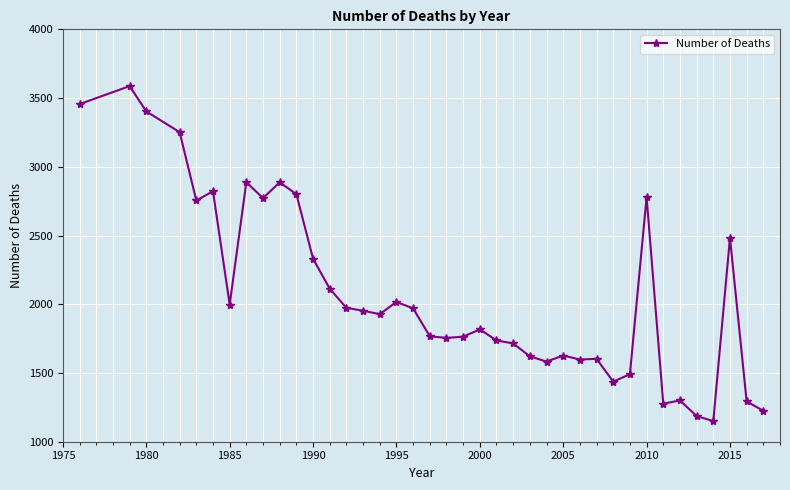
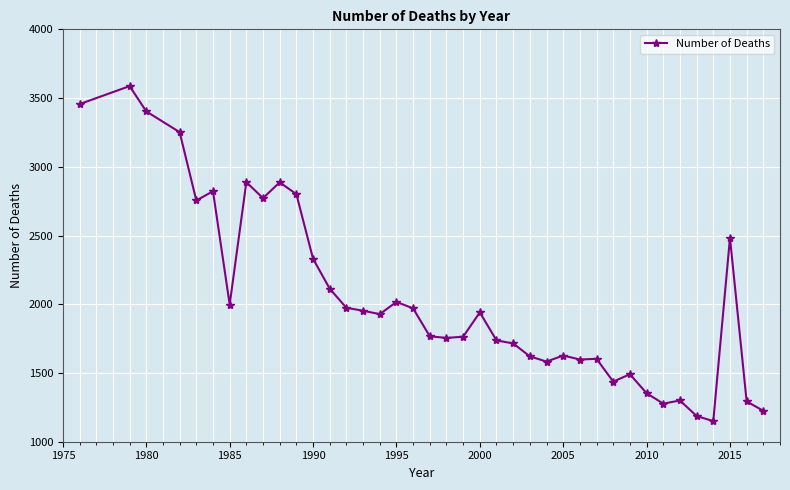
2000: 1820 -> 1940
2010: 2780 -> 1350
